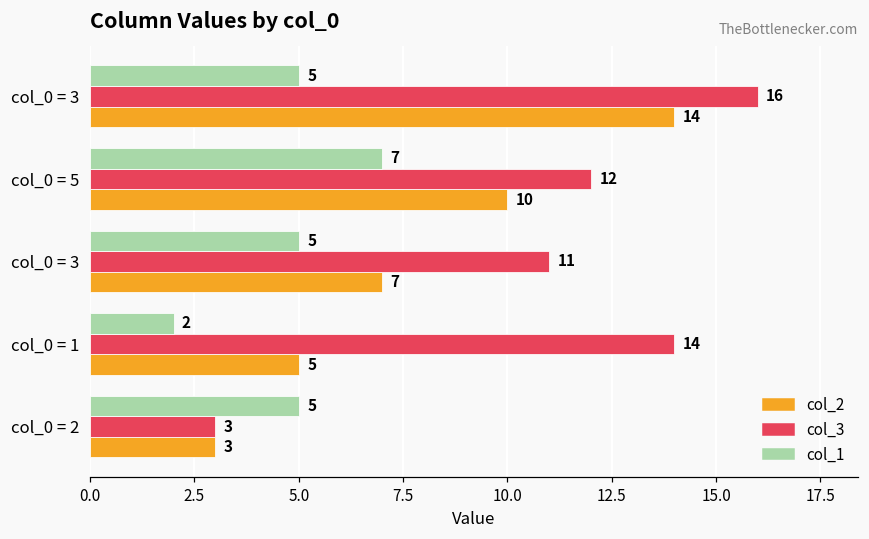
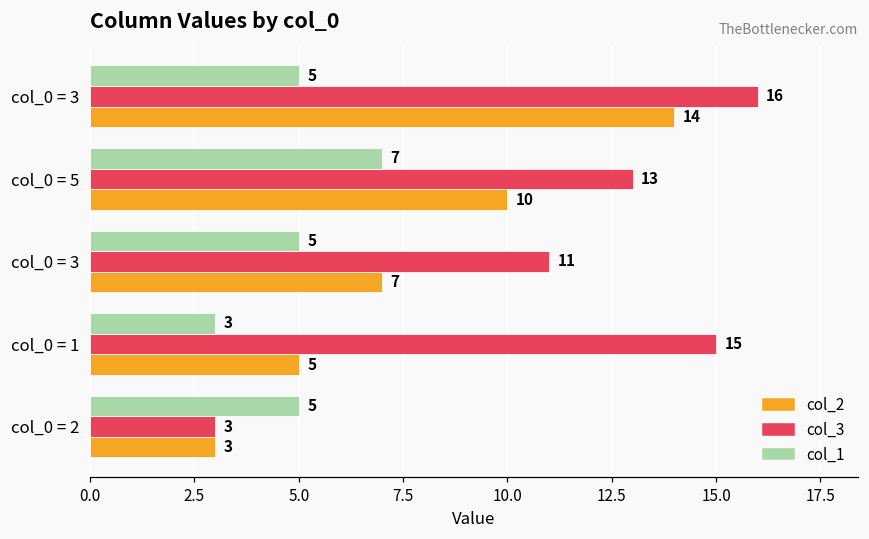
col_3, col_0 = 5: 12 -> 13
col_1, col_0 = 1: 2 -> 3
col_3, col_0 = 1: 14 -> 15
